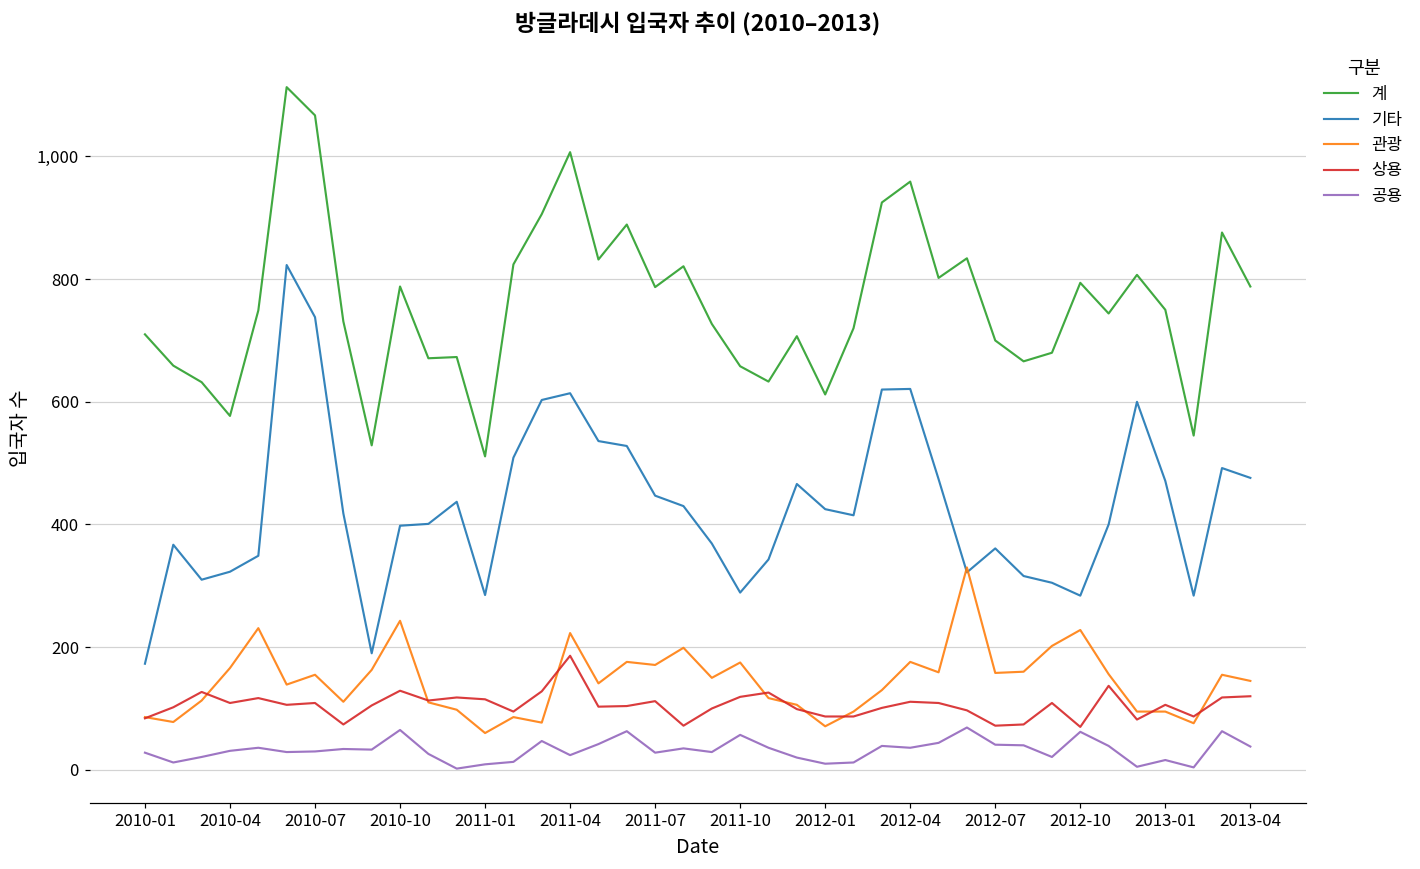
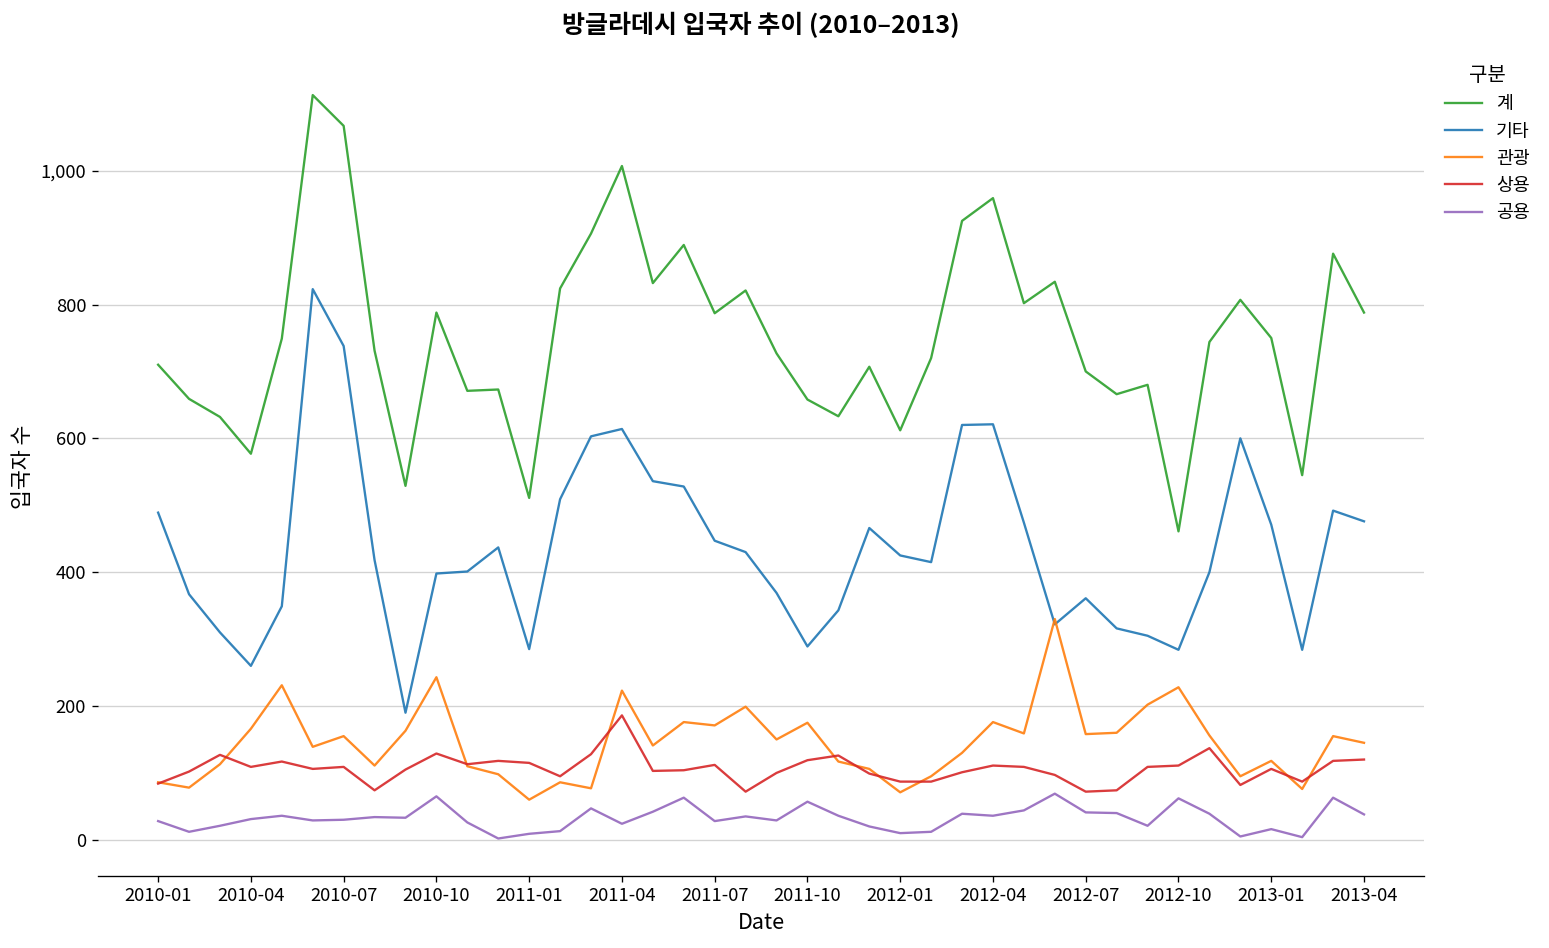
기타, 2010-01: 170 -> 490
기타, 2010-04: 320 -> 260
계, 2012-10: 790 -> 460
상용, 2012-10: 70 -> 110
관광, 2013-01: 100 -> 120
